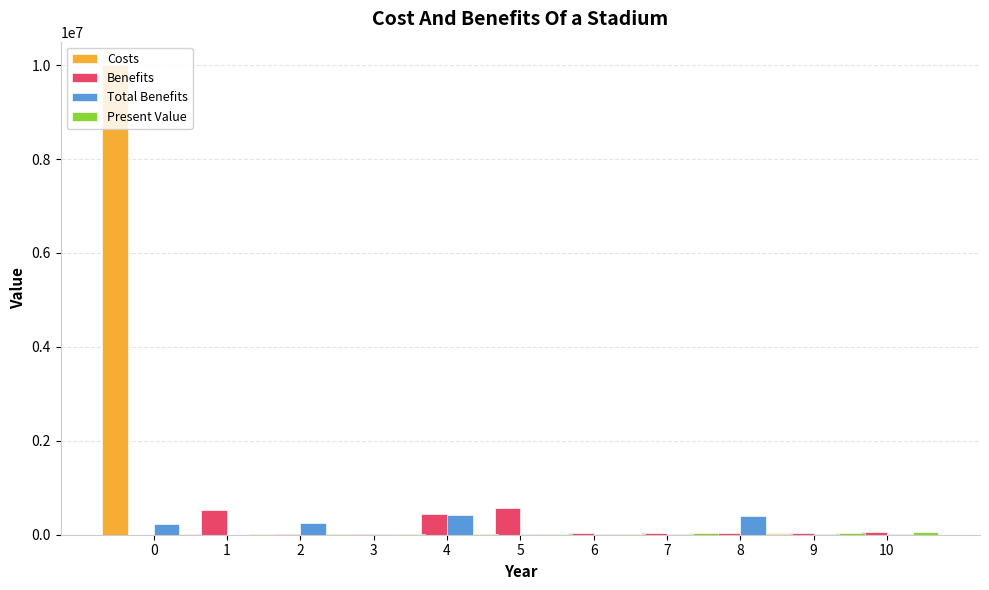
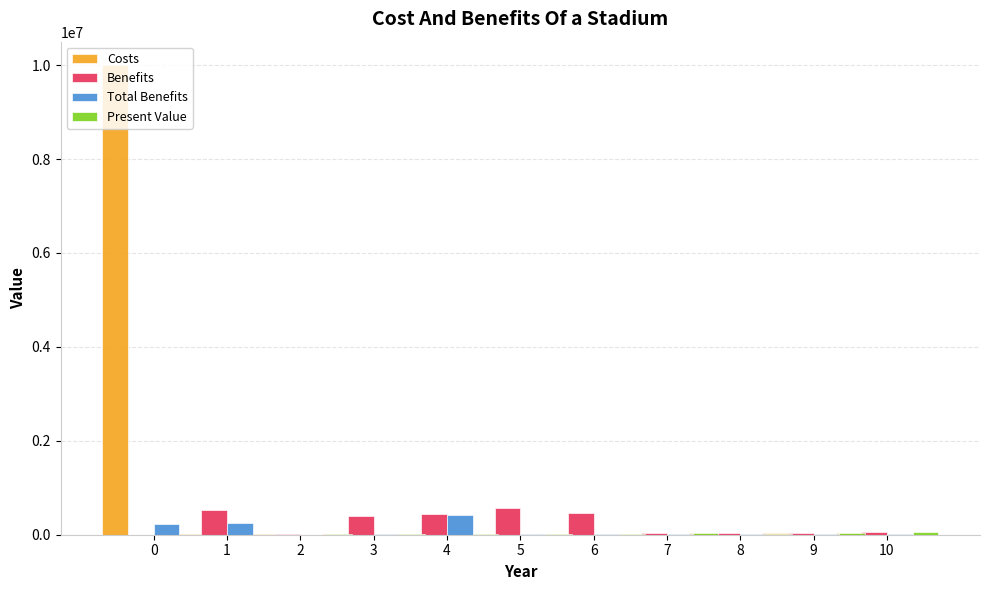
Total Benefits, 1: 0 -> 300000
Total Benefits, 2: 300000 -> 0
Benefits, 3: 0 -> 400000
Benefits, 6: 0 -> 500000
Total Benefits, 8: 400000 -> 0
